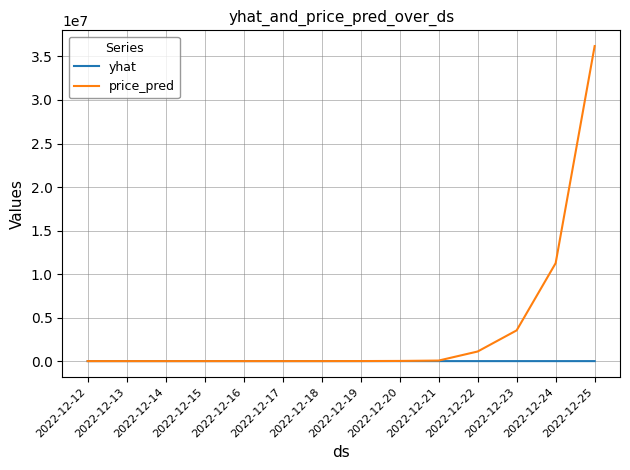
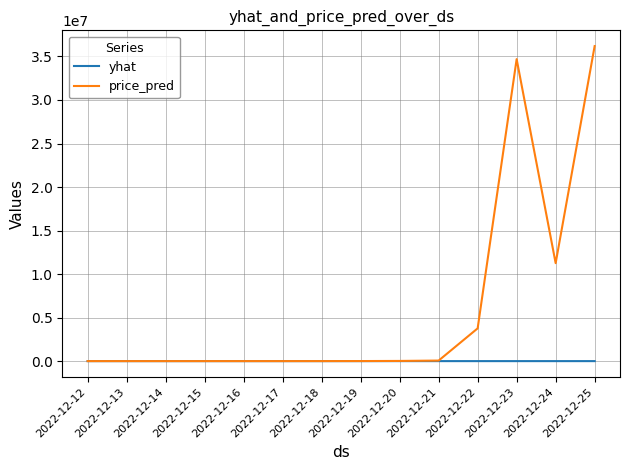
price_pred, 2022-12-22: 1000000 -> 4000000
price_pred, 2022-12-23: 4000000 -> 35000000
